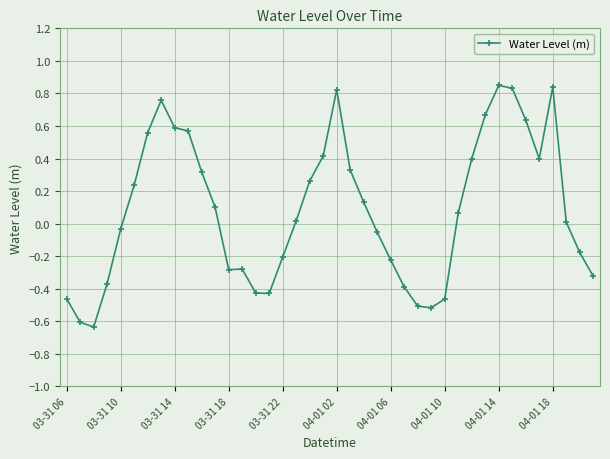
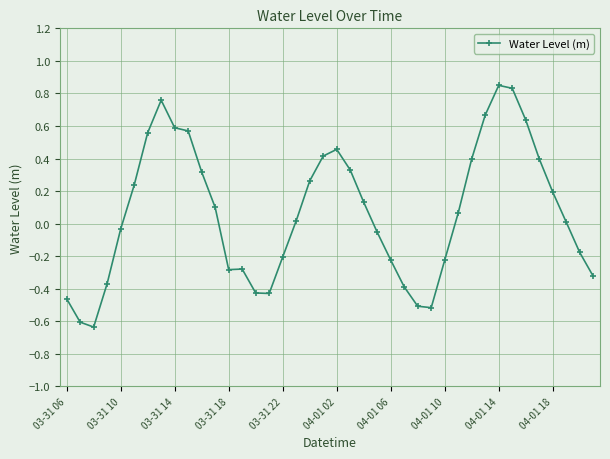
04-01 02: 0.82 -> 0.46
04-01 10: -0.46 -> -0.22
04-01 18: 0.84 -> 0.19
